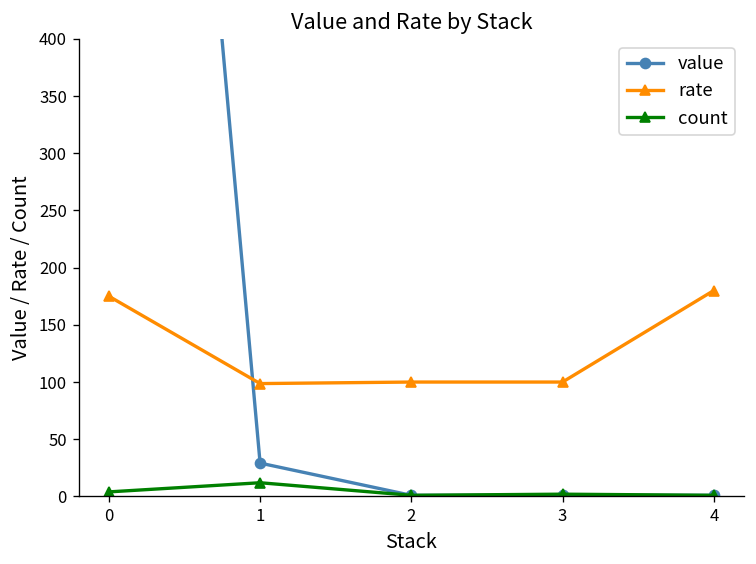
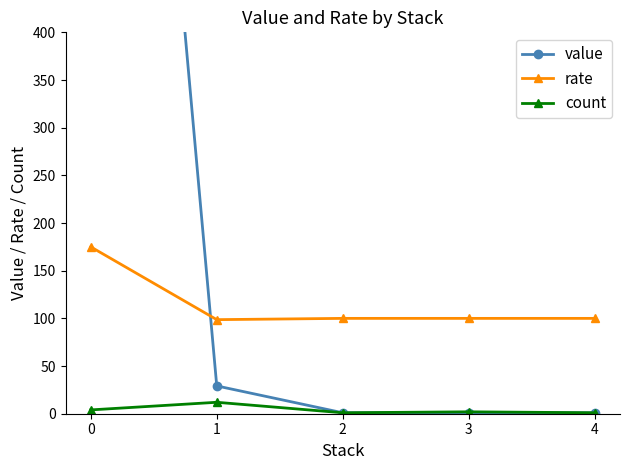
rate, 4: 180 -> 100
